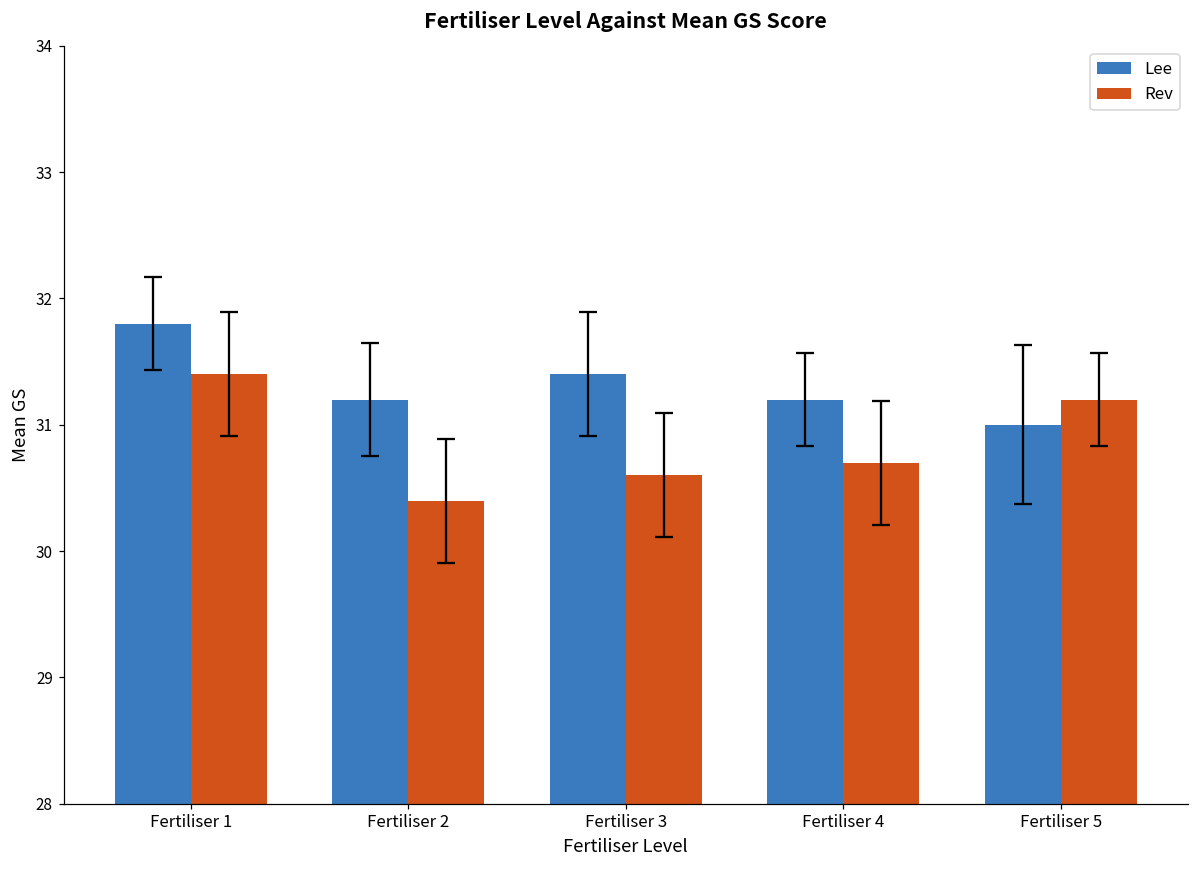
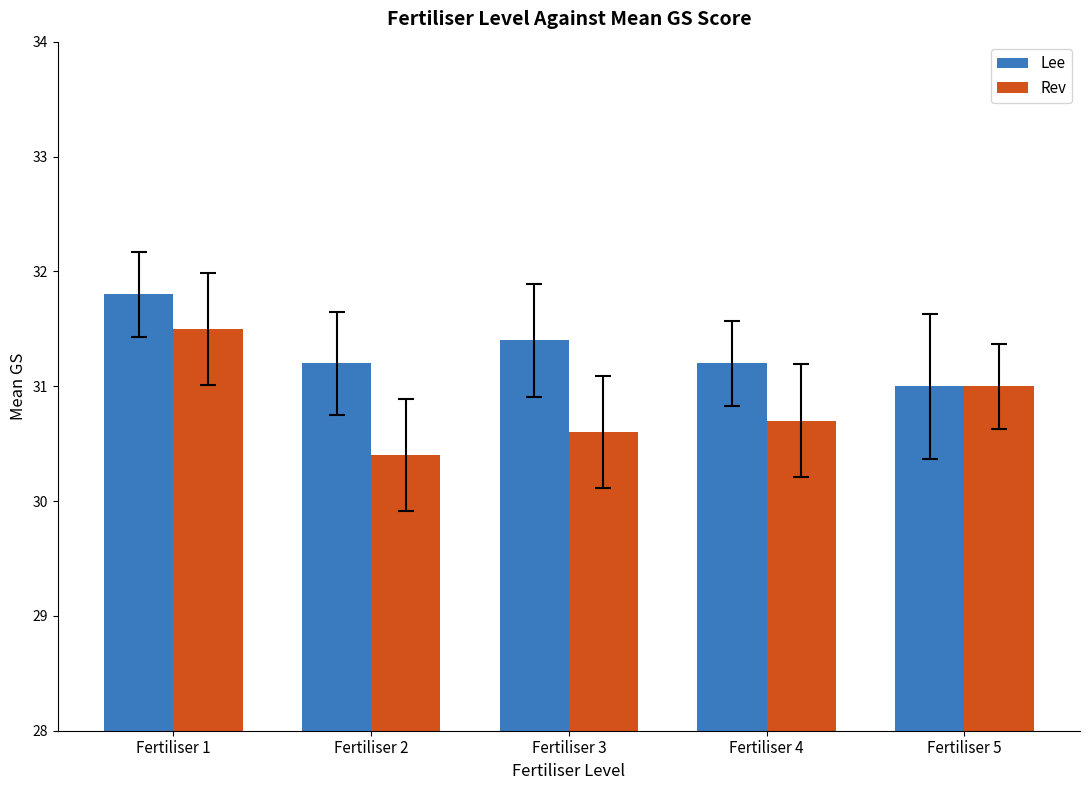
Rev, Fertiliser 1: 31.4 -> 31.5
Rev, Fertiliser 5: 31.2 -> 31.0
